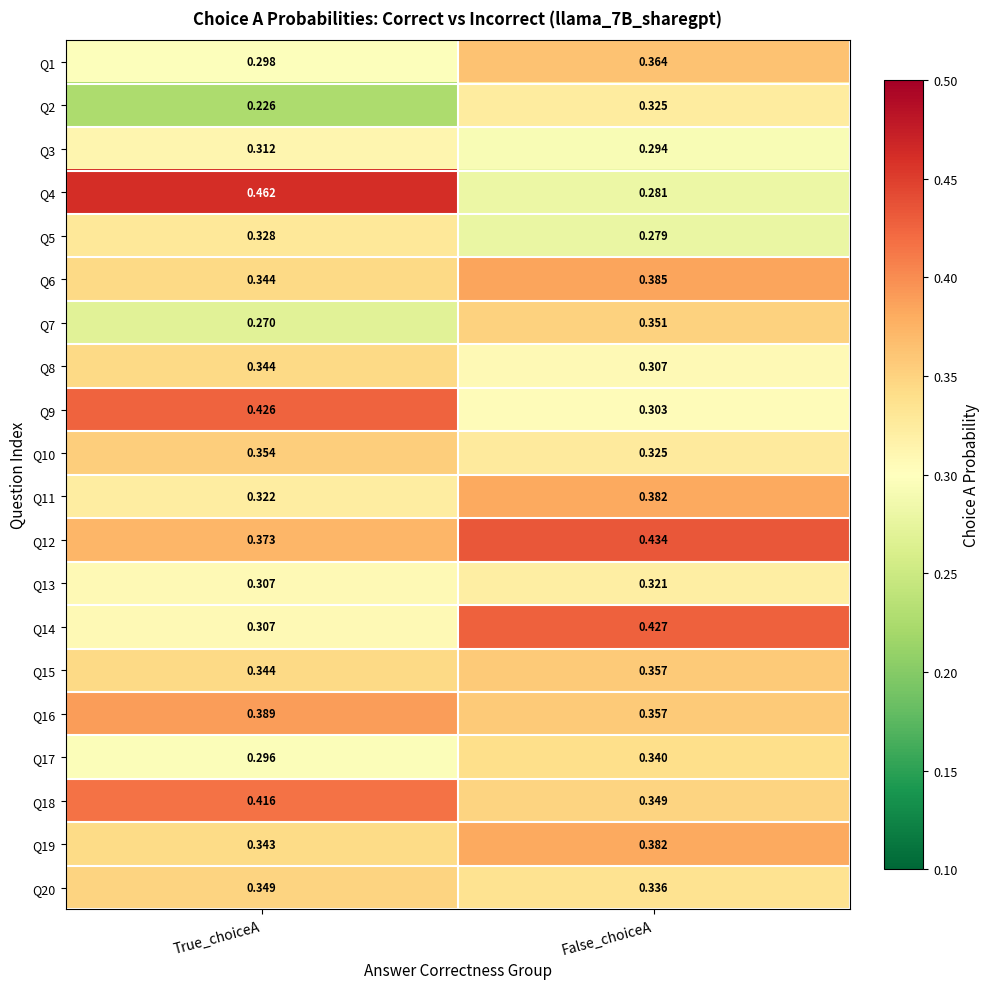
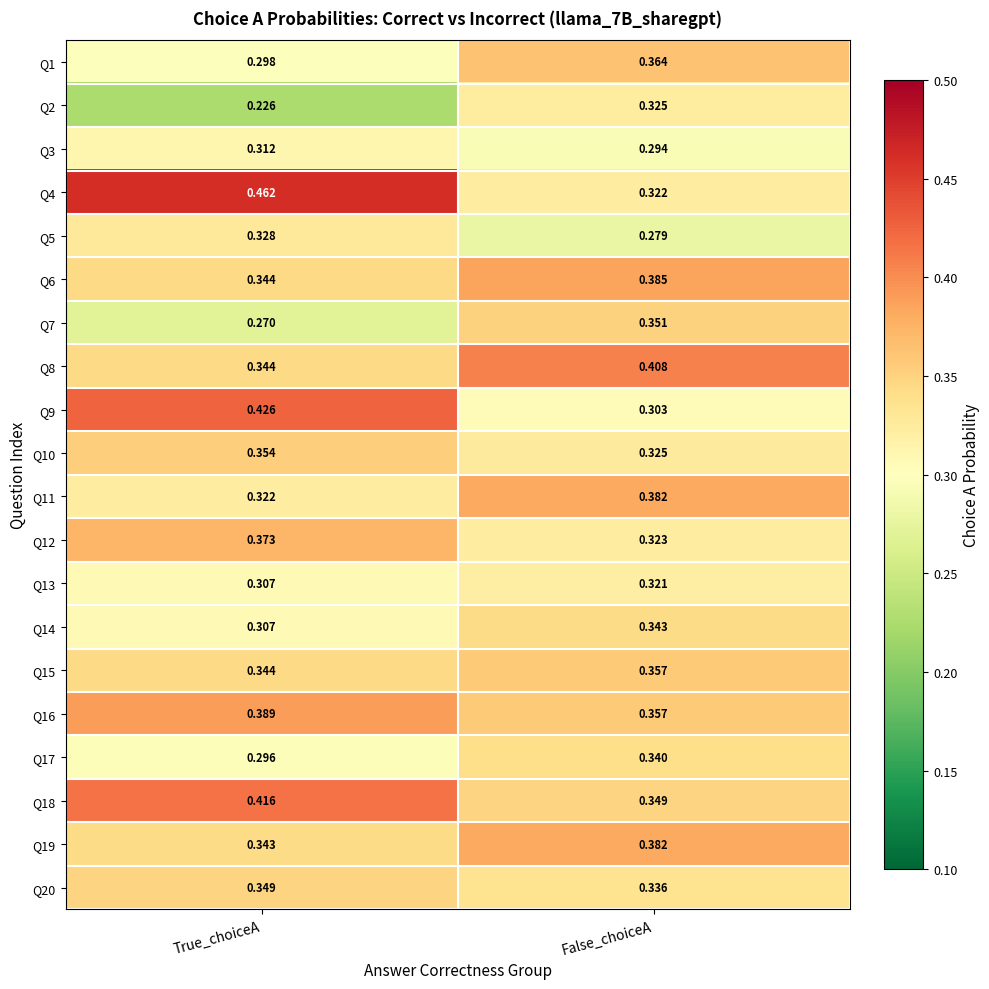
Q4, False_choiceA: 0.281 -> 0.322
Q8, False_choiceA: 0.307 -> 0.408
Q12, False_choiceA: 0.434 -> 0.323
Q14, False_choiceA: 0.427 -> 0.343
